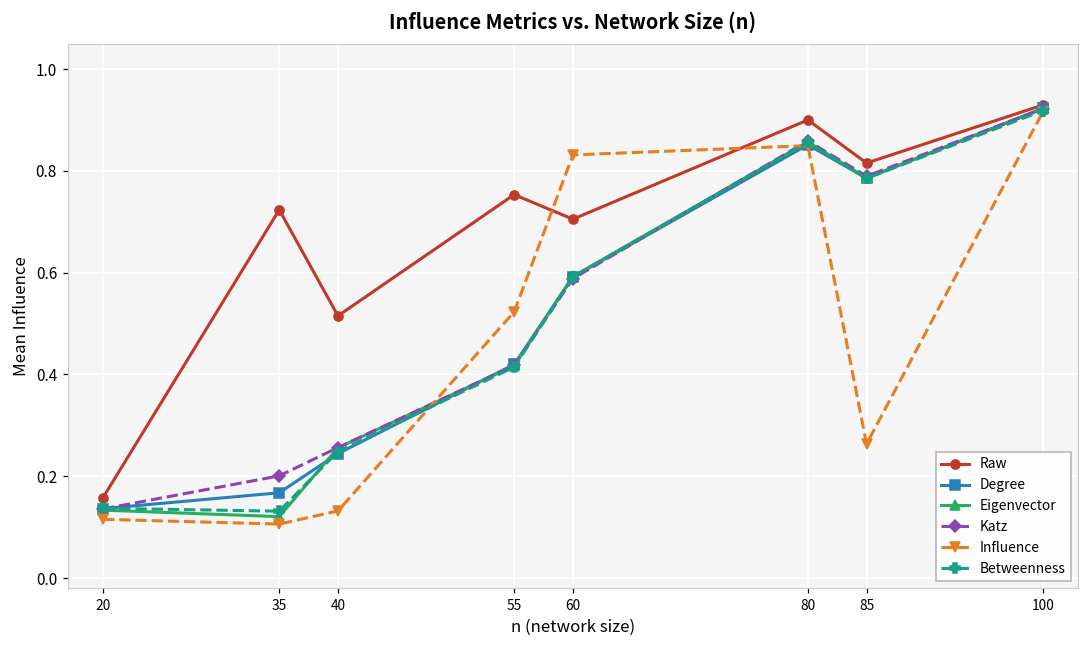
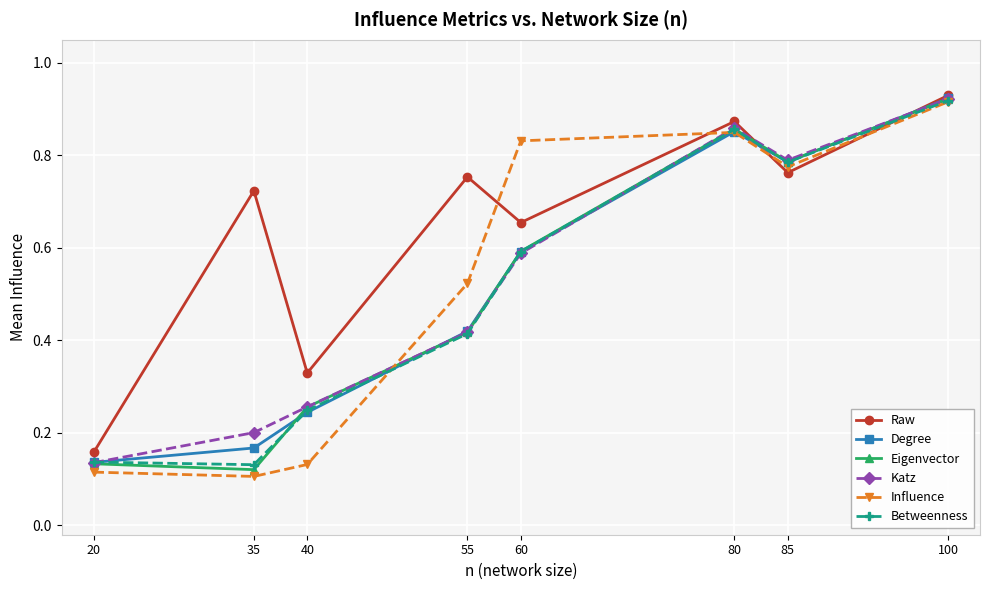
Raw, 40: 0.52 -> 0.33
Raw, 60: 0.71 -> 0.65
Raw, 80: 0.90 -> 0.87
Raw, 85: 0.82 -> 0.76
Influence, 85: 0.26 -> 0.78
